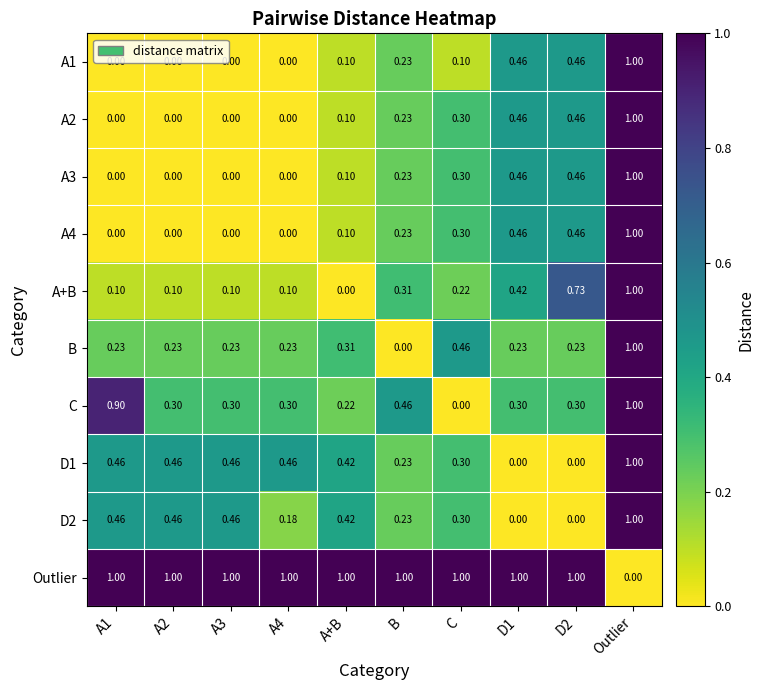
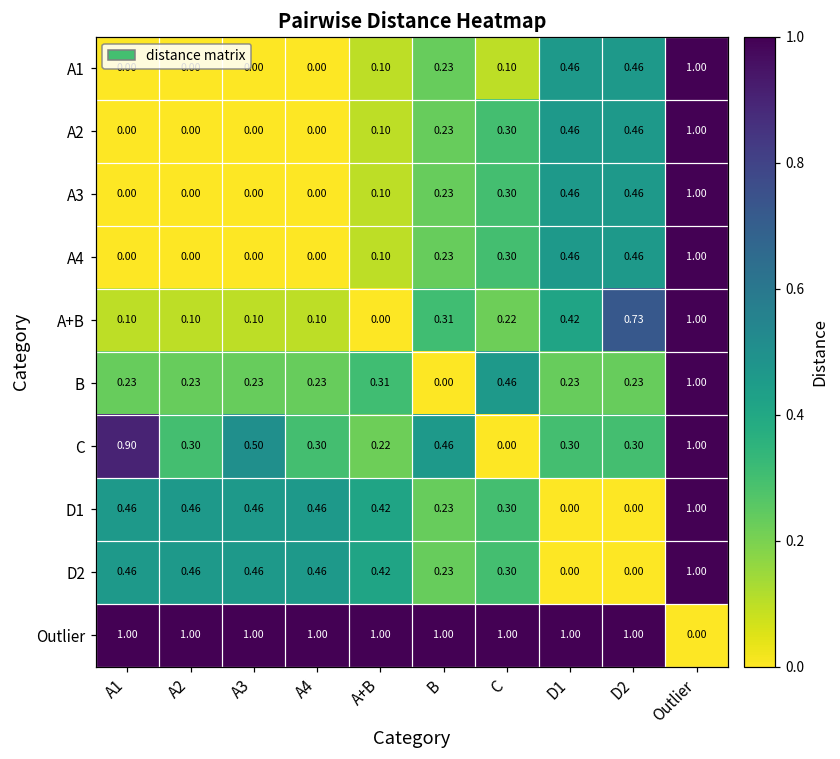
C, A3: 0.30 -> 0.50
D2, A4: 0.18 -> 0.46
